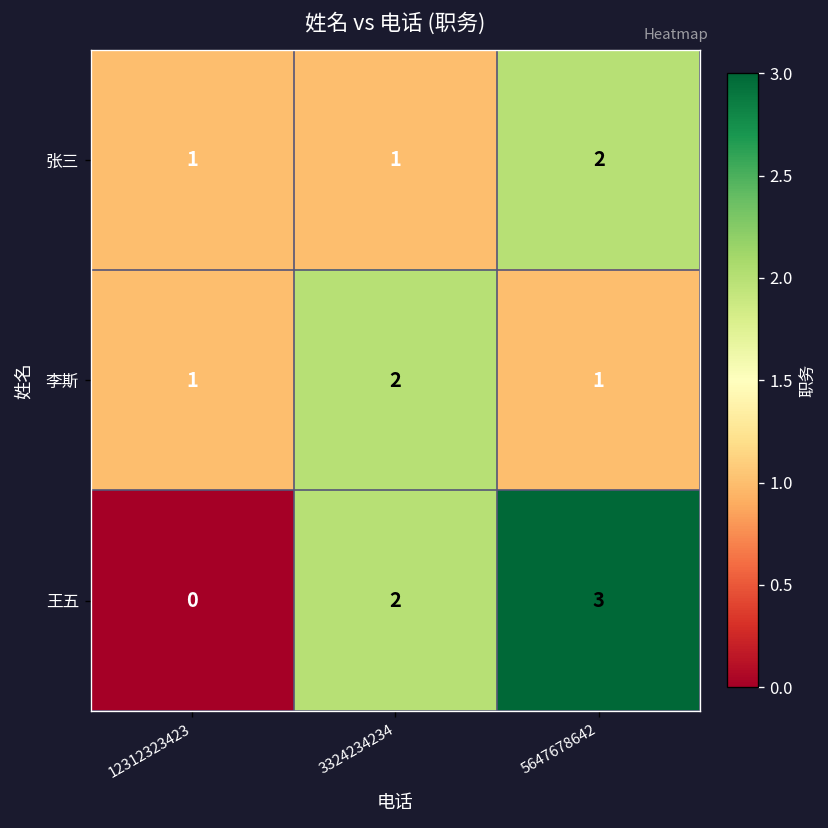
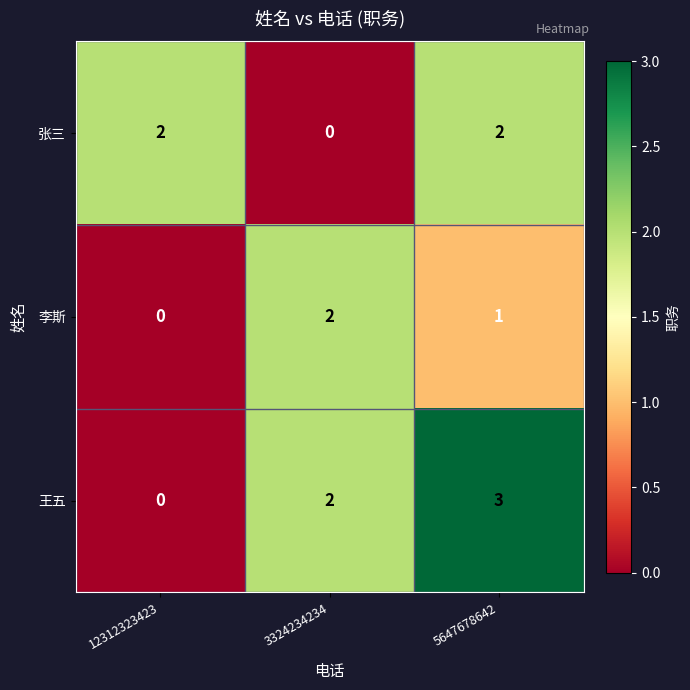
张三, 12312323423: 1 -> 2
张三, 3324234234: 1 -> 0
李斯, 12312323423: 1 -> 0
